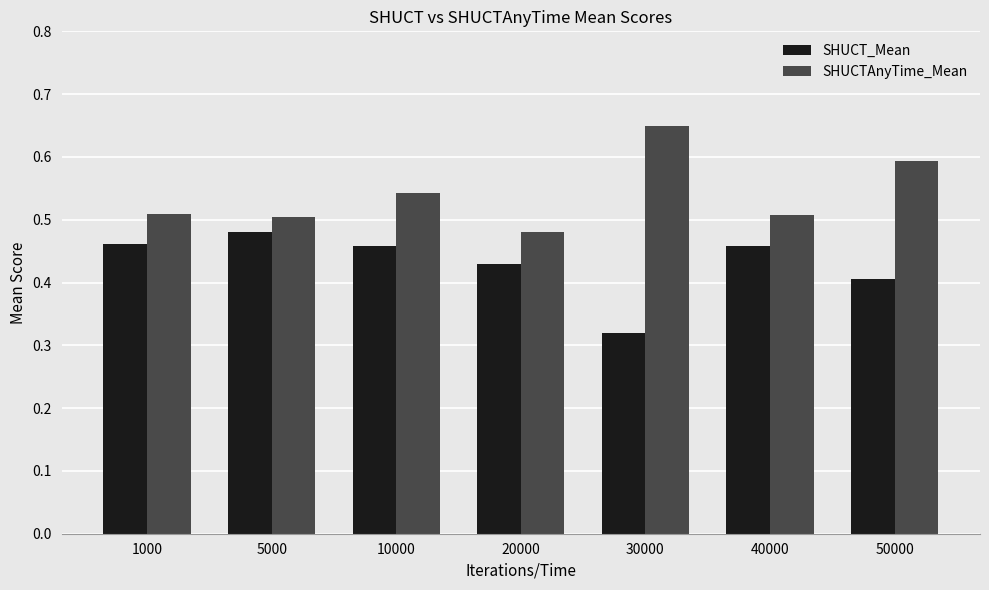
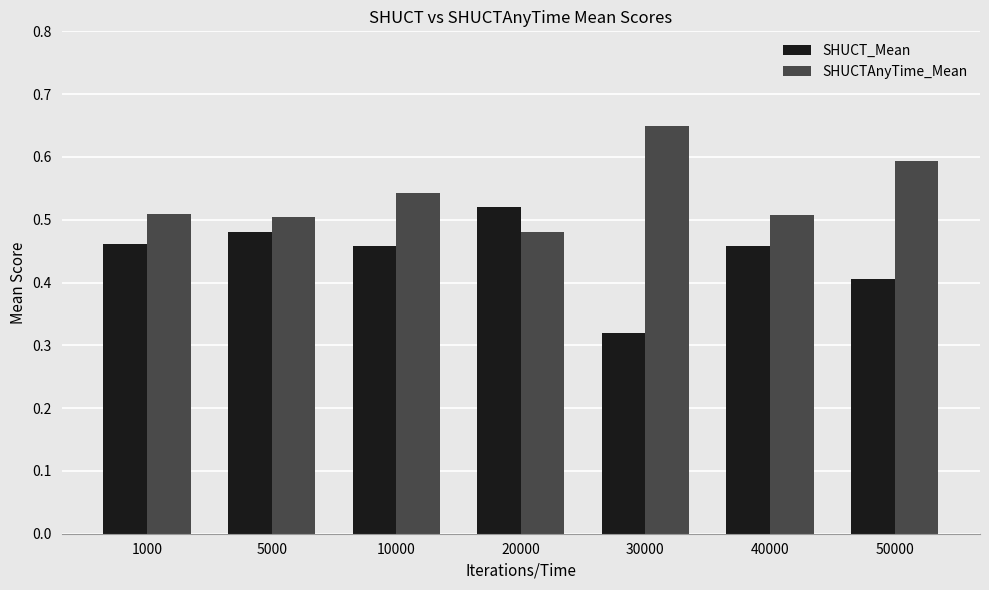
SHUCT_Mean, 20000: 0.43 -> 0.52
